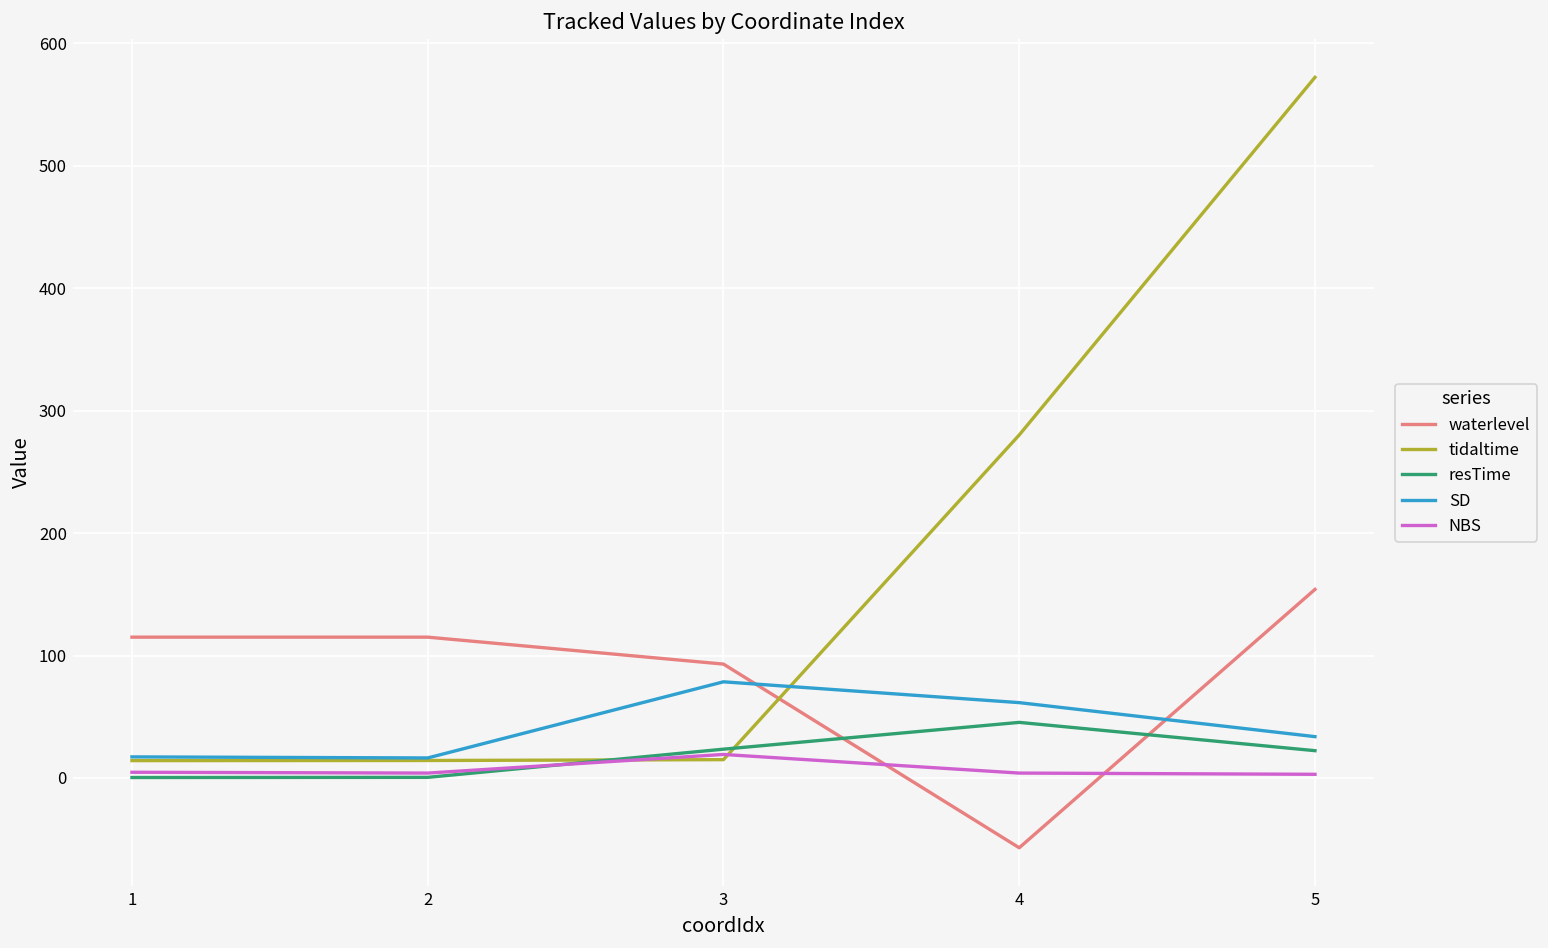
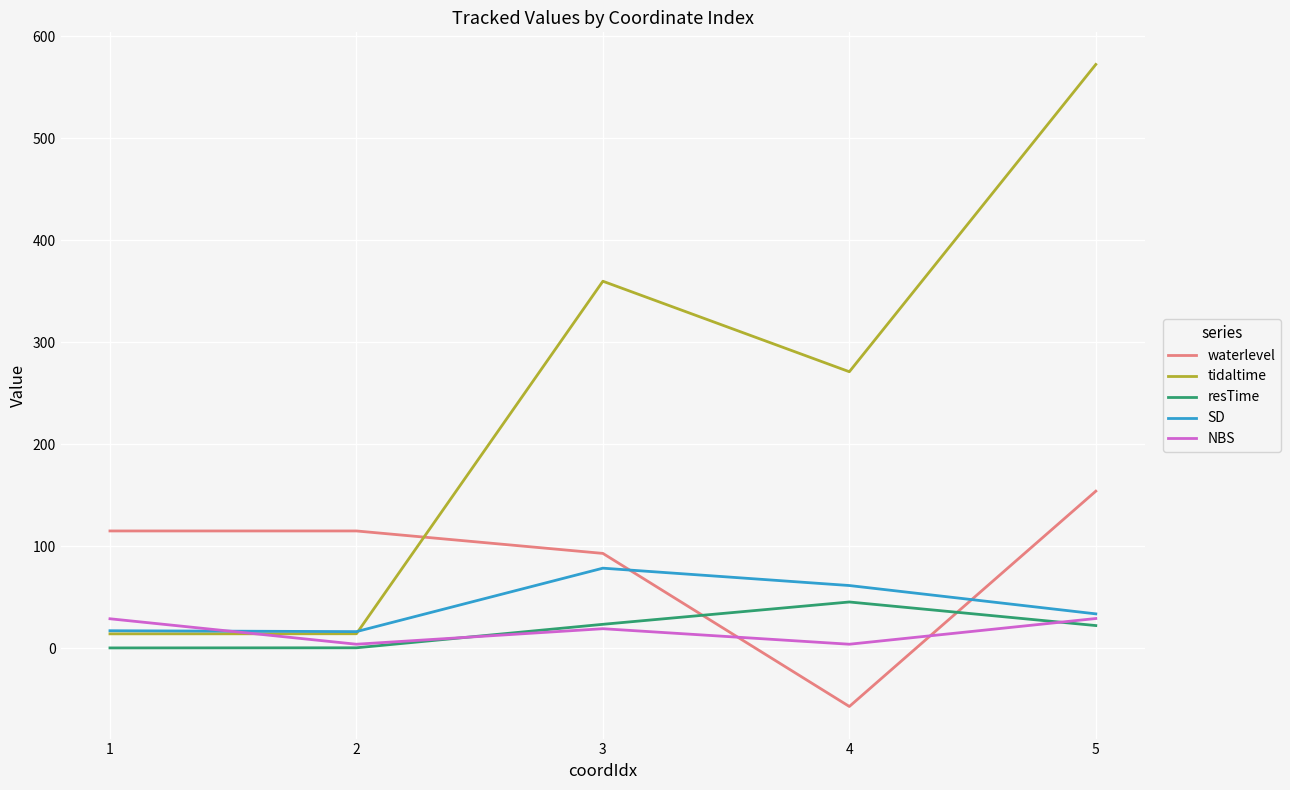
NBS, 1: 5 -> 29
tidaltime, 3: 15 -> 360
tidaltime, 4: 280 -> 271
NBS, 5: 3 -> 29
